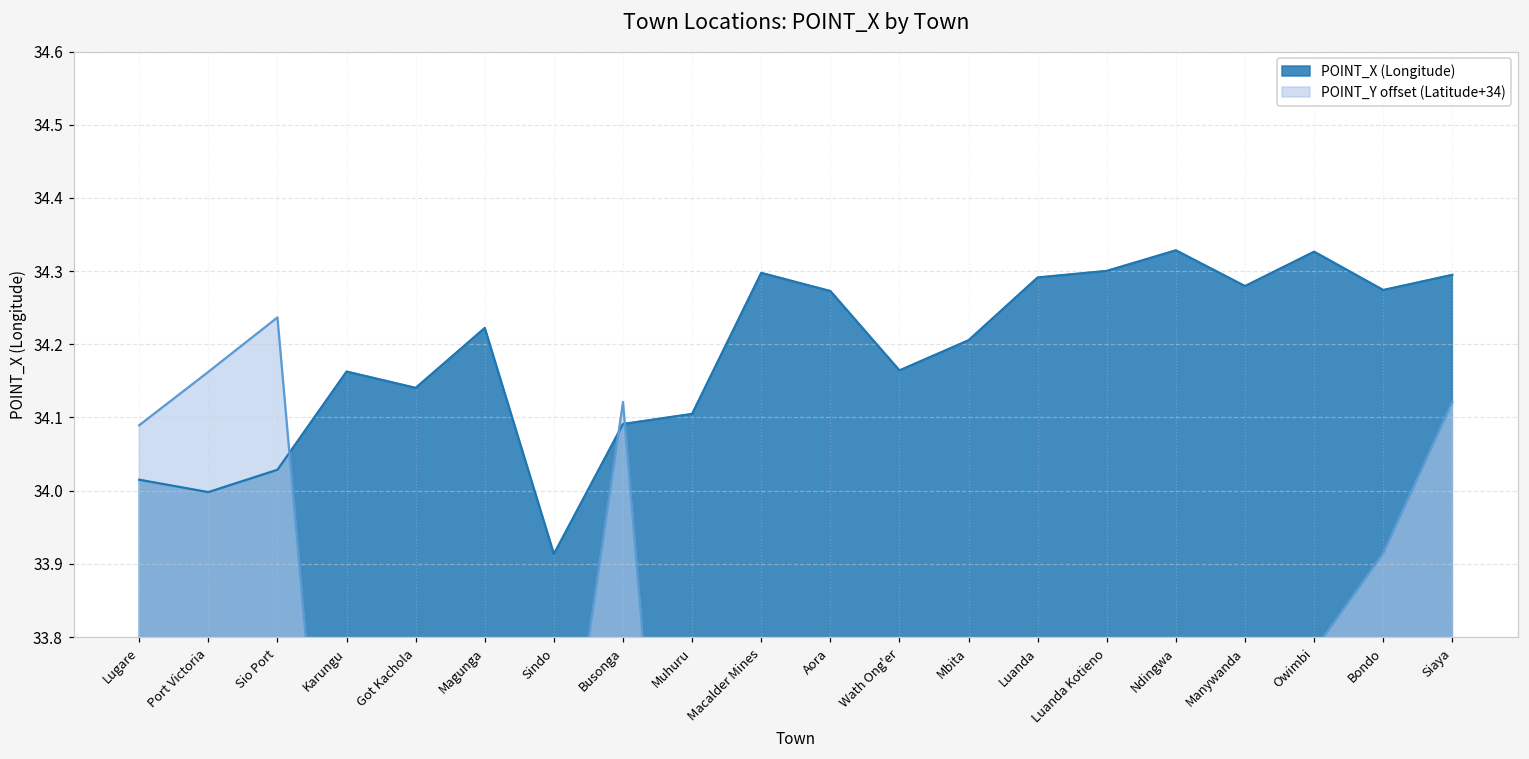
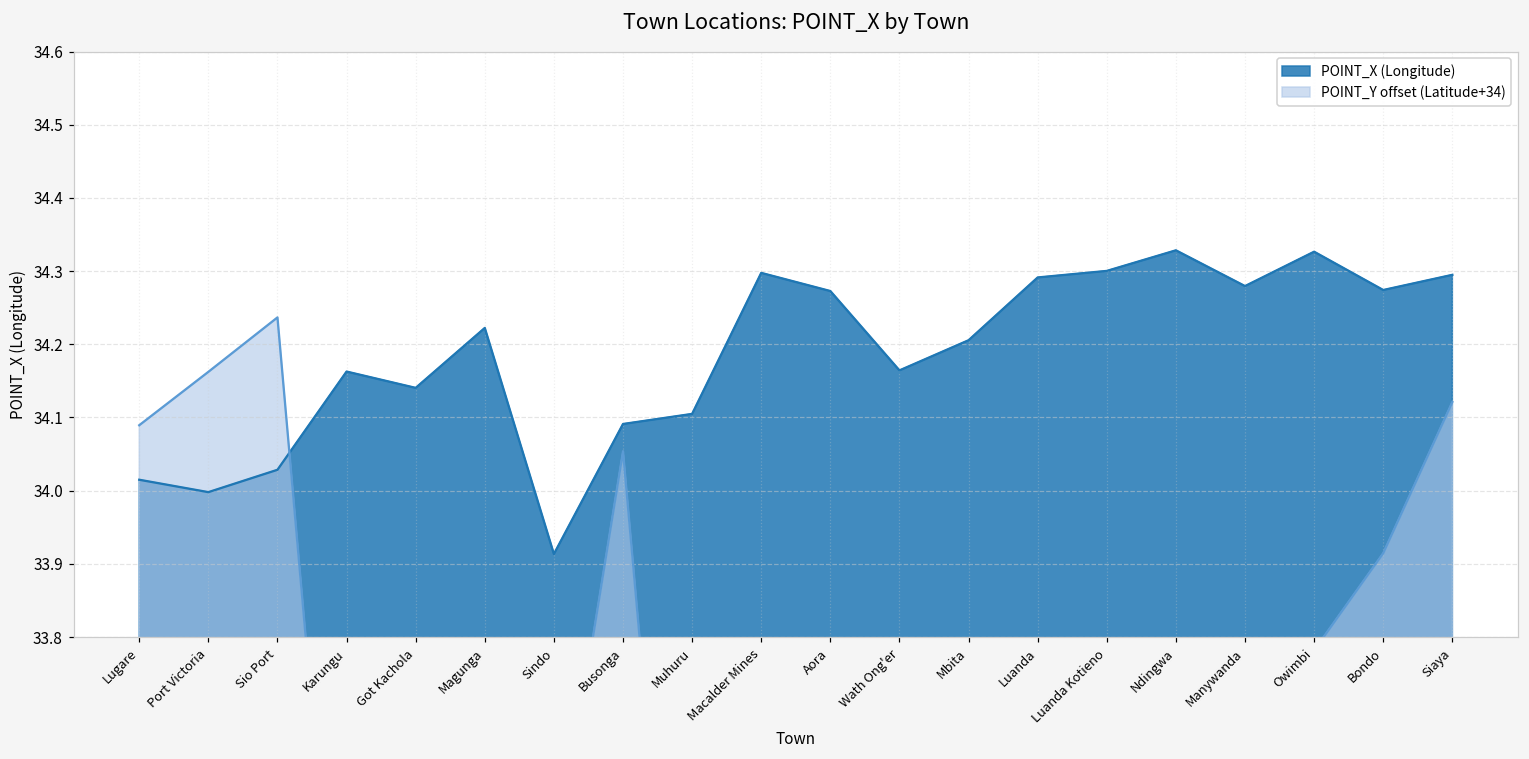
POINT_Y offset (Latitude+34), Busonga: 34.12 -> 34.05
